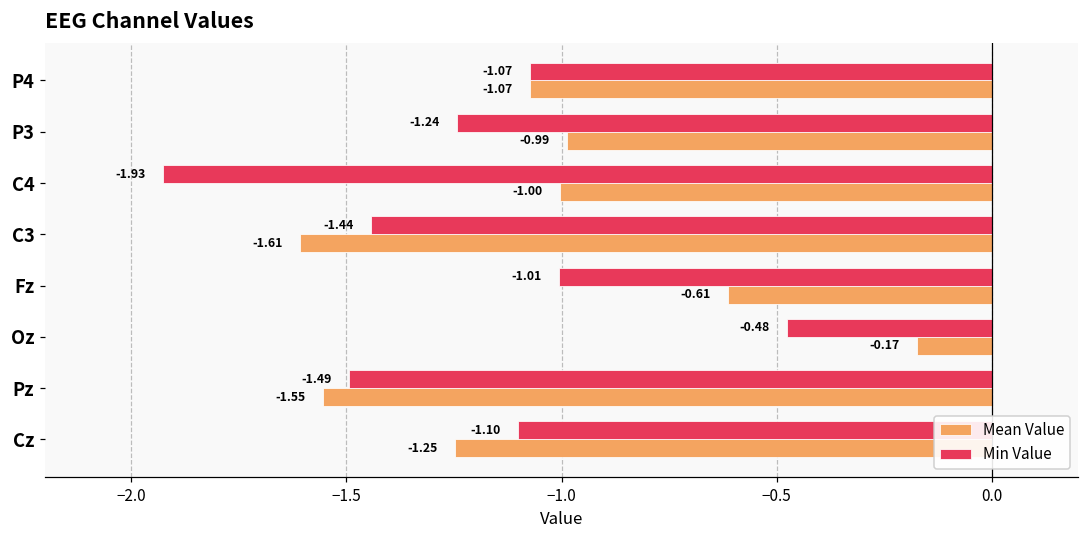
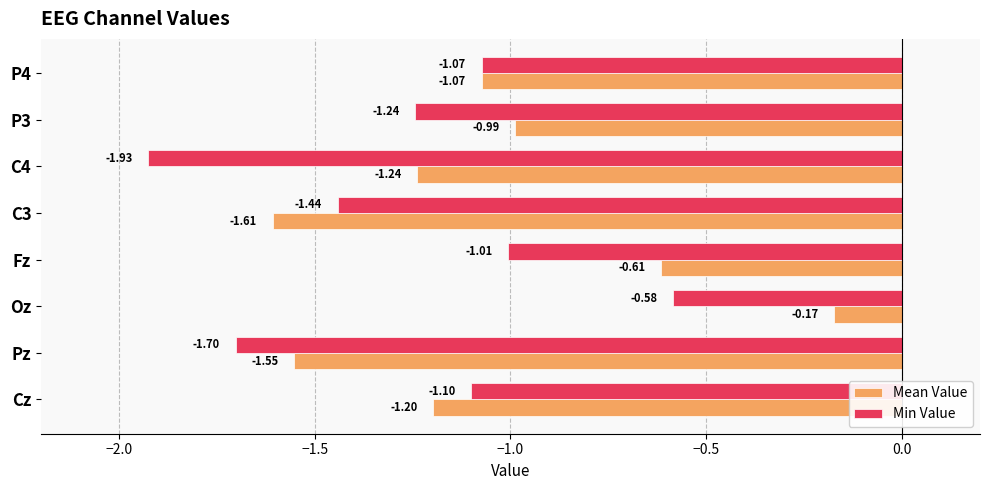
Mean Value, C4: -1.00 -> -1.24
Min Value, Oz: -0.48 -> -0.58
Min Value, Pz: -1.49 -> -1.70
Mean Value, Cz: -1.25 -> -1.20
